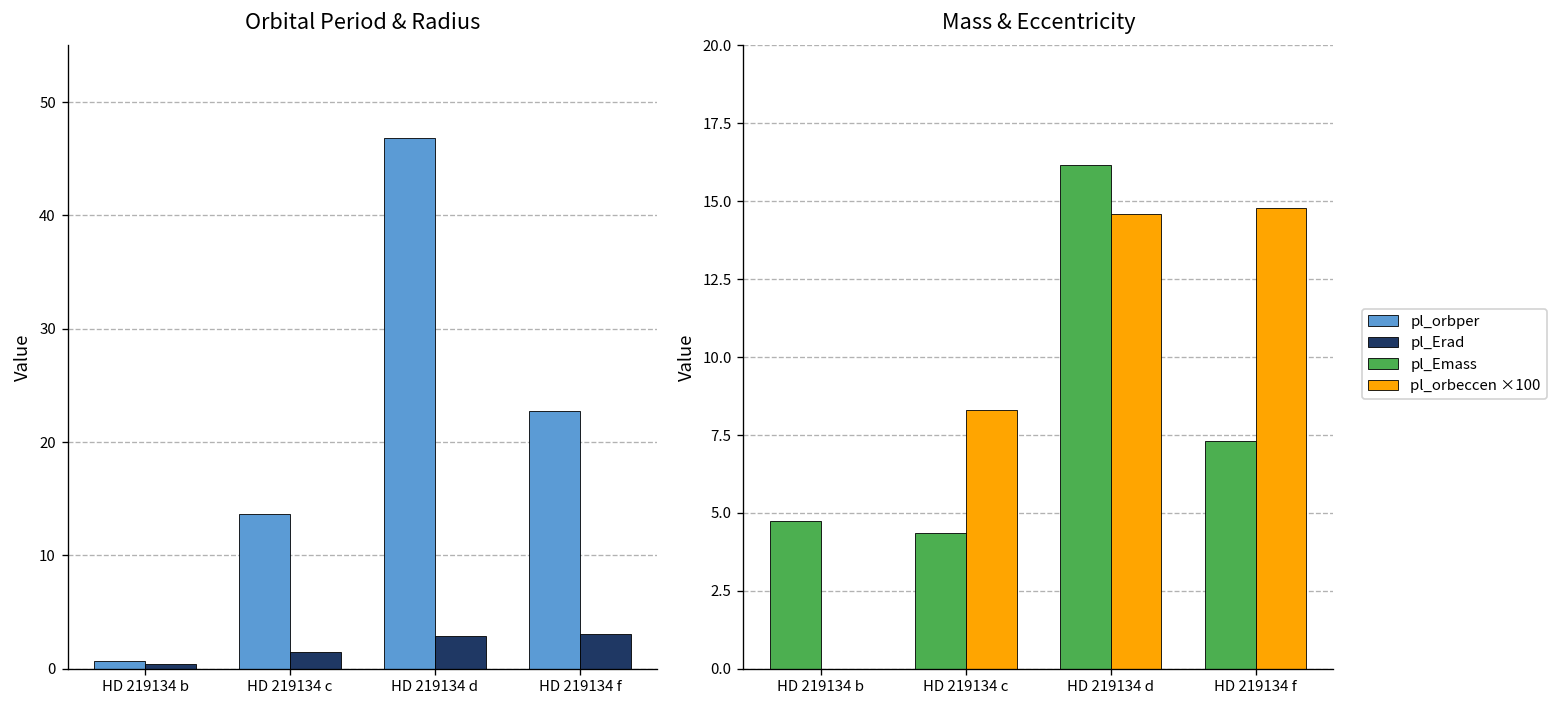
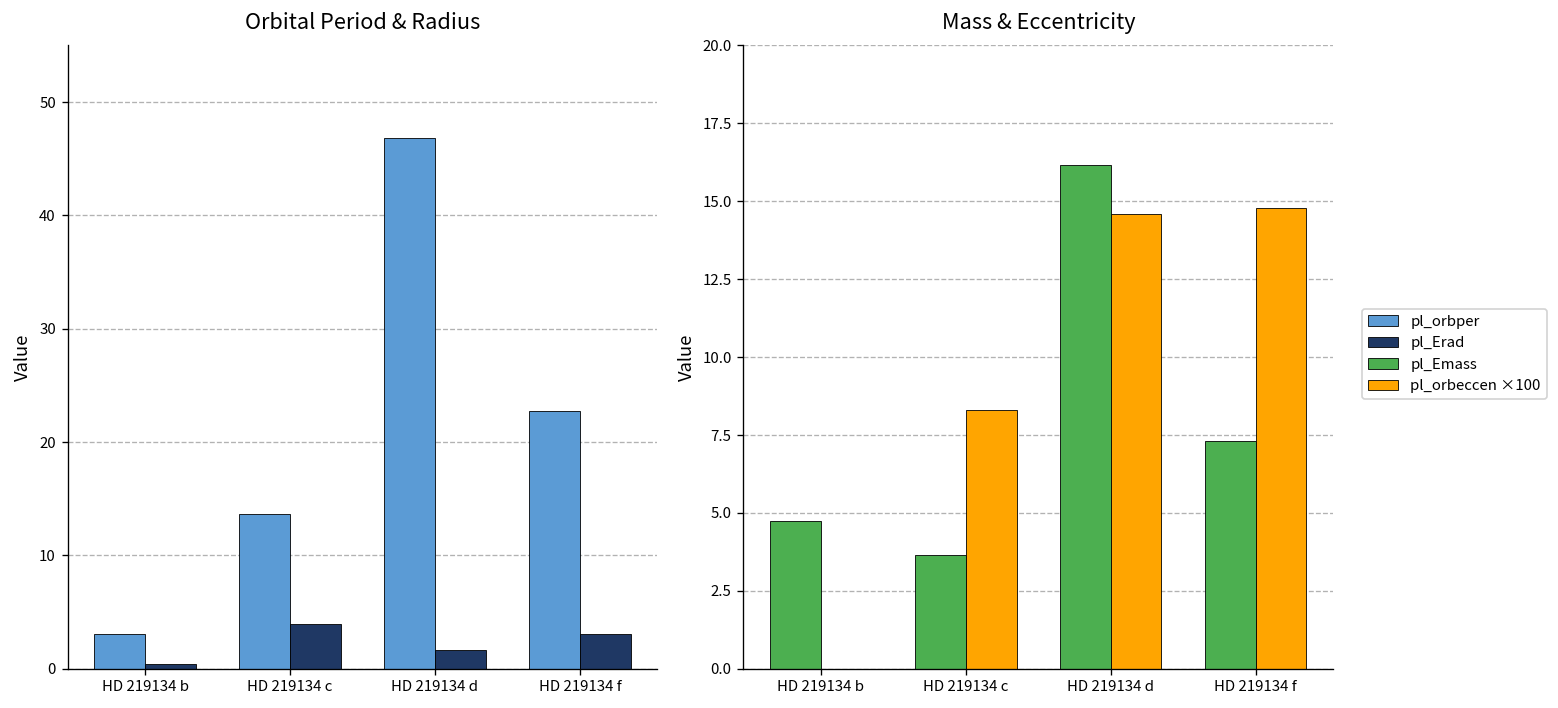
Orbital Period & Radius, pl_orbper, HD 219134 b: 1 -> 3
Orbital Period & Radius, pl_Erad, HD 219134 c: 2 -> 4
Orbital Period & Radius, pl_Erad, HD 219134 d: 3 -> 2
Mass & Eccentricity, pl_Emass, HD 219134 c: 4.4 -> 3.6
